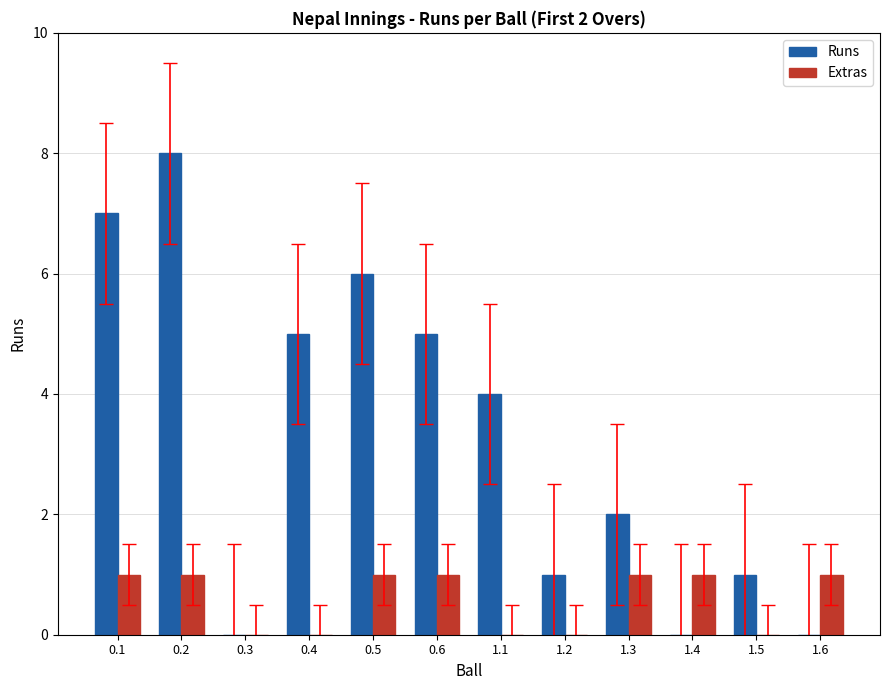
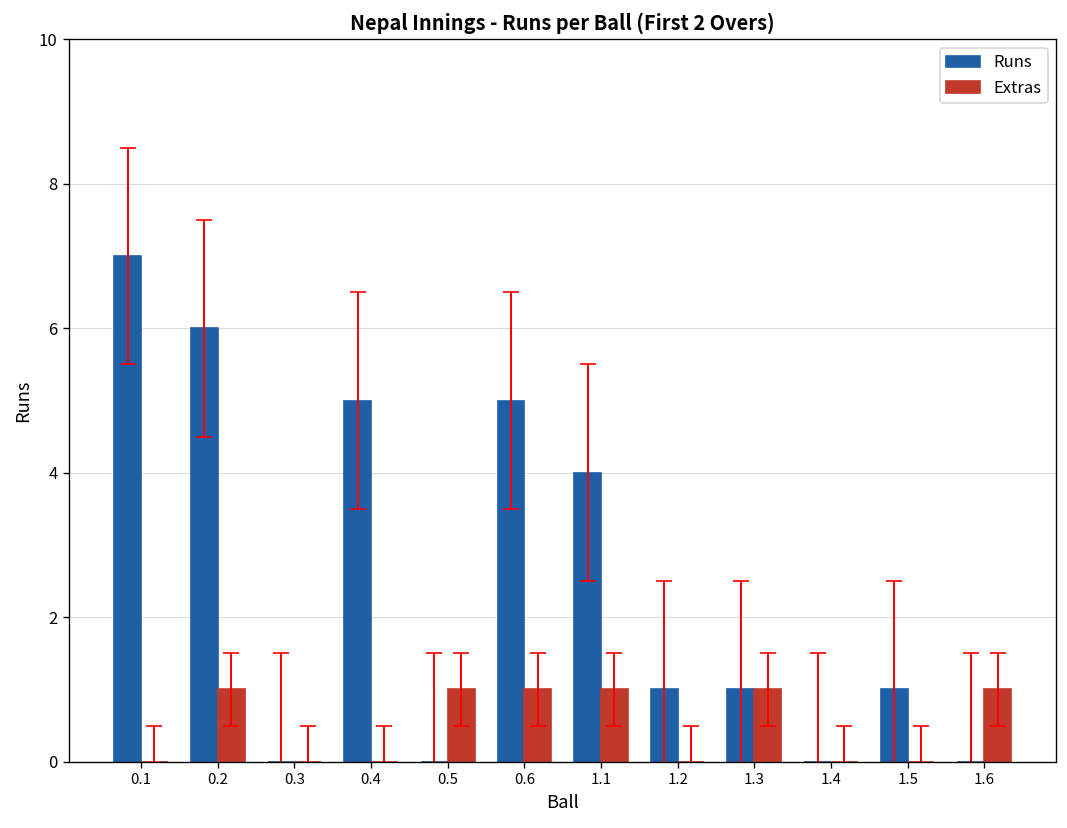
Extras, 0.1: 1 -> 0
Runs, 0.2: 8 -> 6
Runs, 0.5: 6 -> 0
Extras, 1.1: 0 -> 1
Runs, 1.3: 2 -> 1
Extras, 1.4: 1 -> 0
